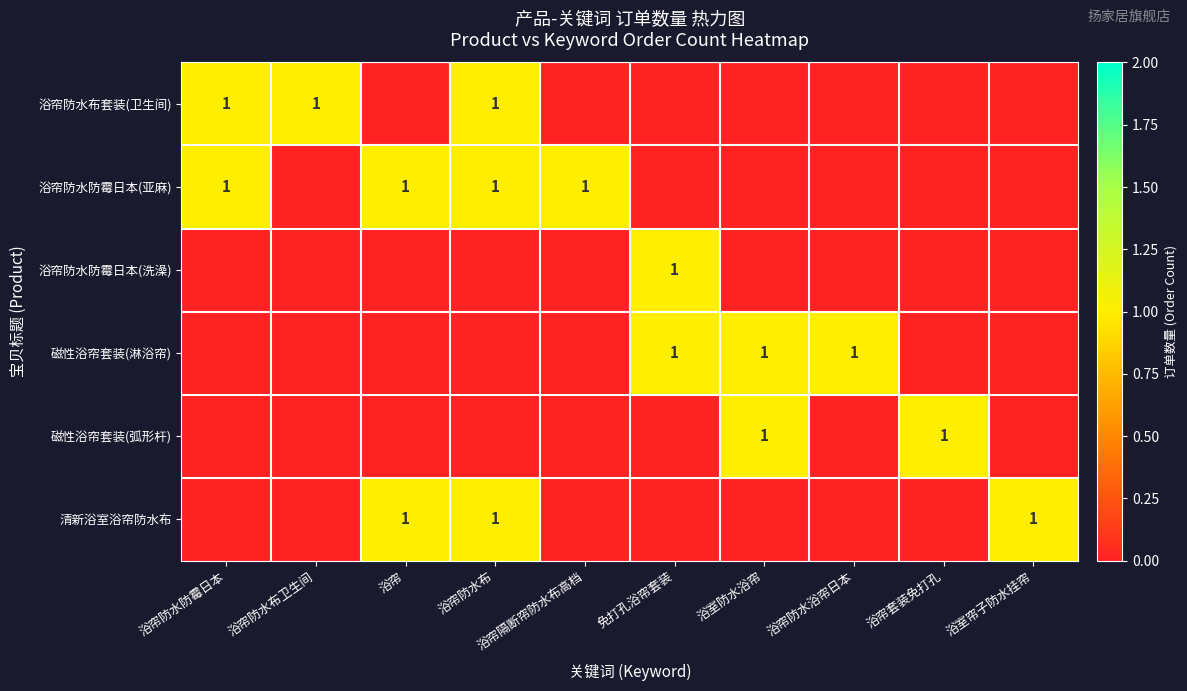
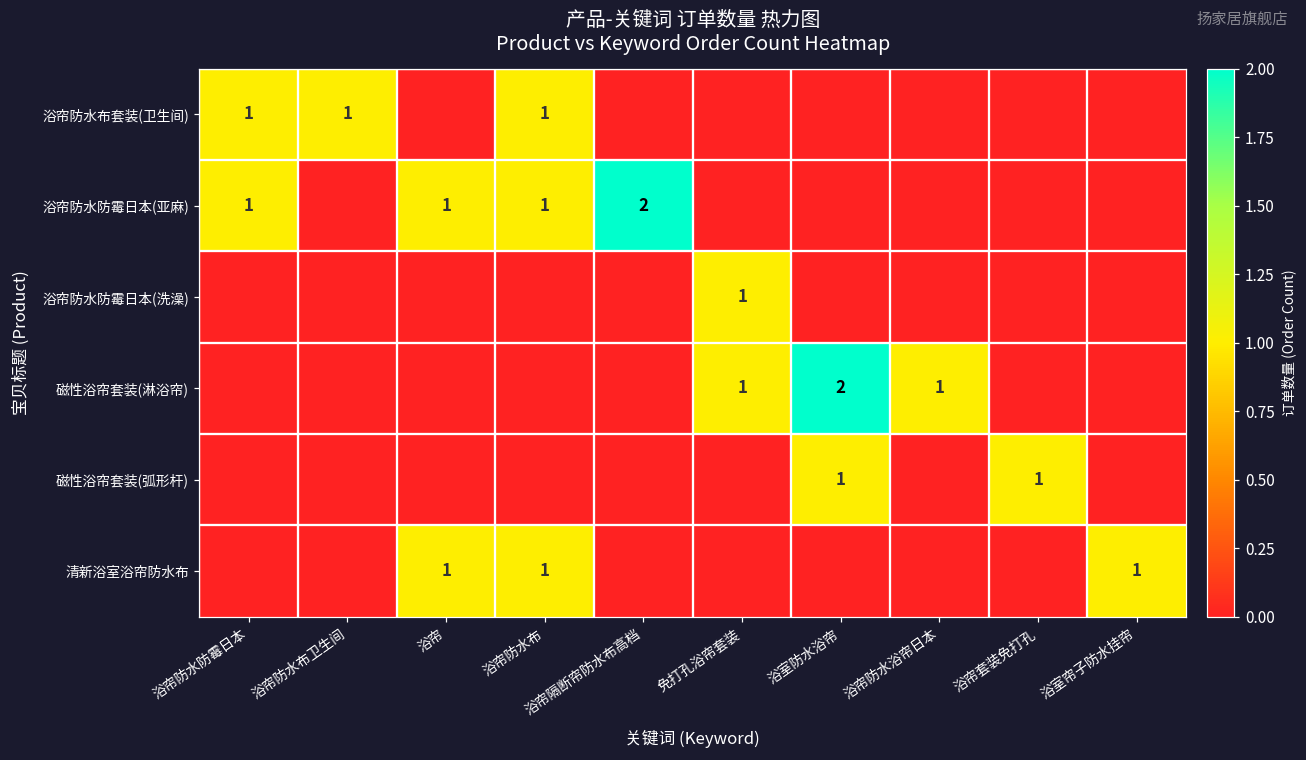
浴帘防水防霉日本(亚麻), 浴帘隔断帘防水布高档: 1 -> 2
磁性浴帘套装(淋浴帘), 浴室防水浴帘: 1 -> 2
